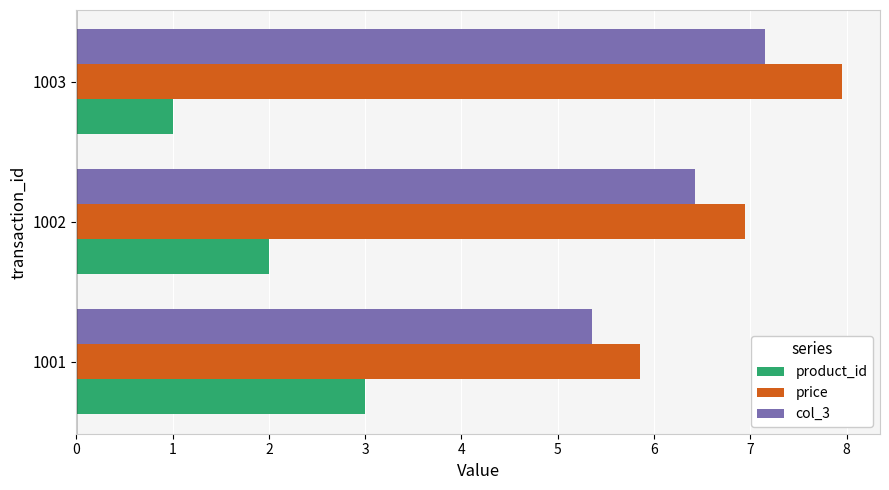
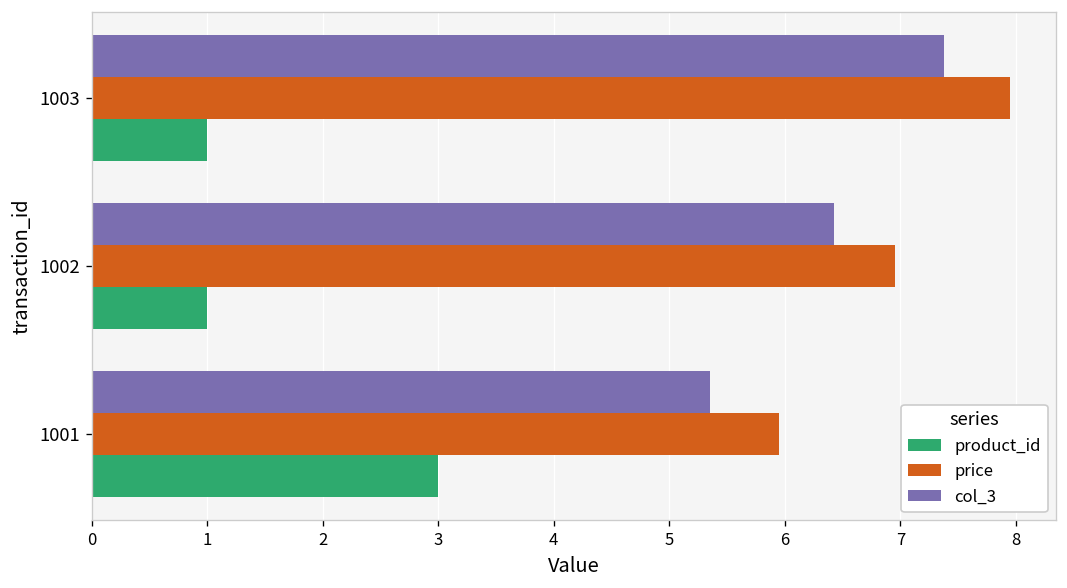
col_3, 1003: 7.2 -> 7.4
product_id, 1002: 2 -> 1
price, 1001: 5.9 -> 6.0
